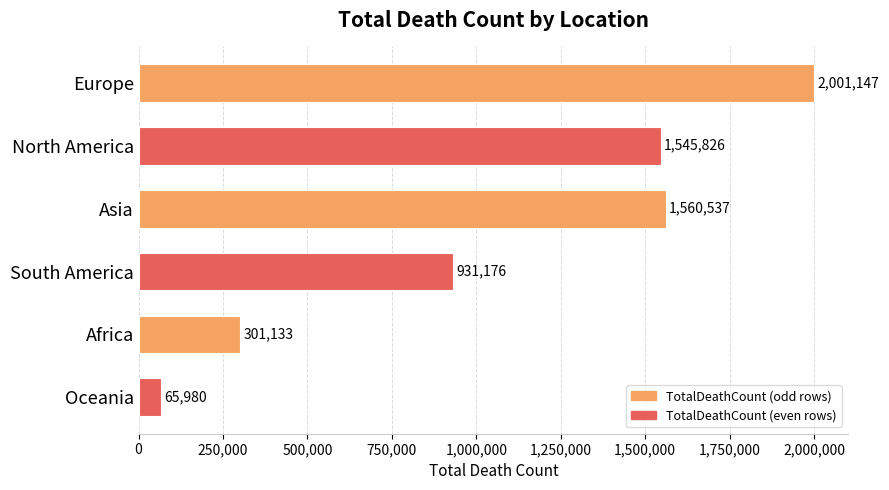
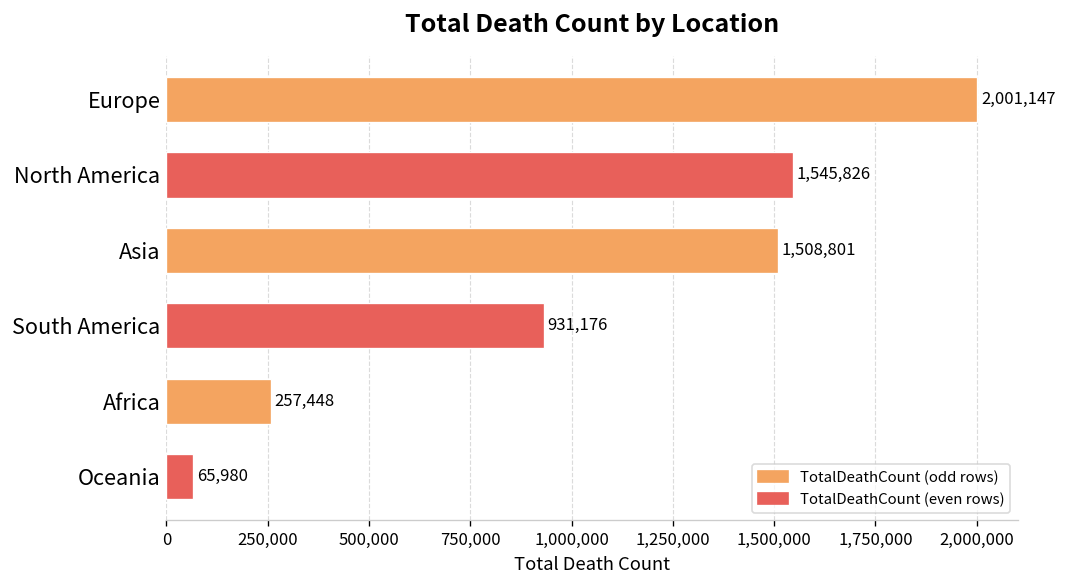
Asia: 1,560,537 -> 1,508,801
Africa: 301,133 -> 257,448
